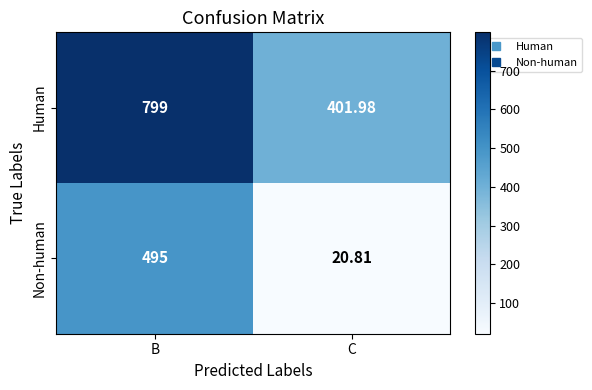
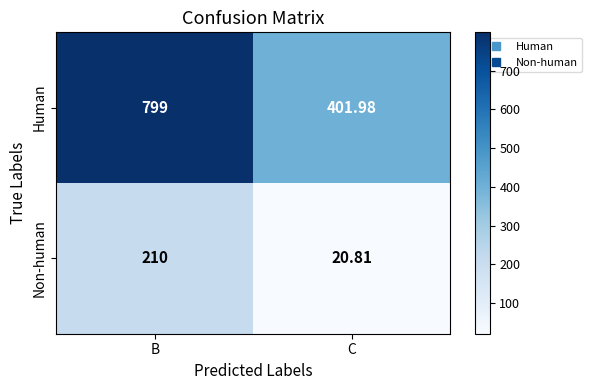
Non-human, B: 495 -> 210
